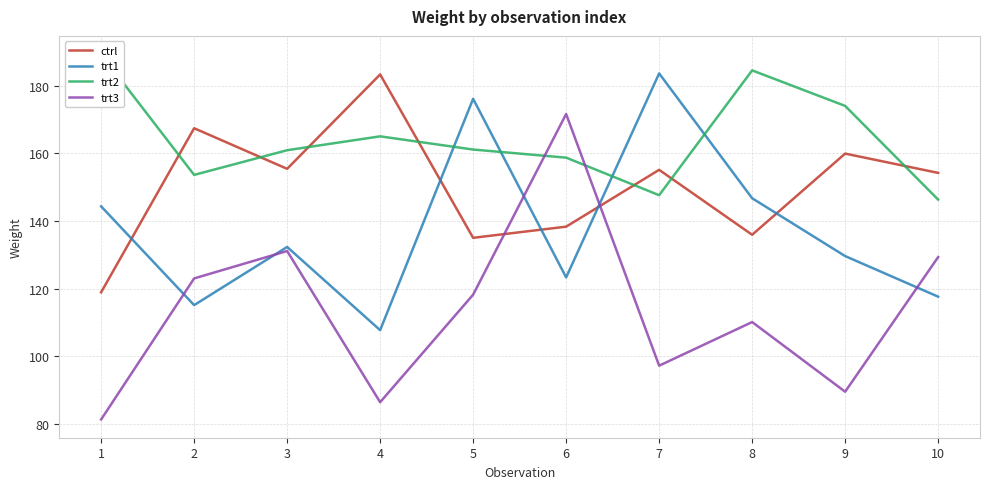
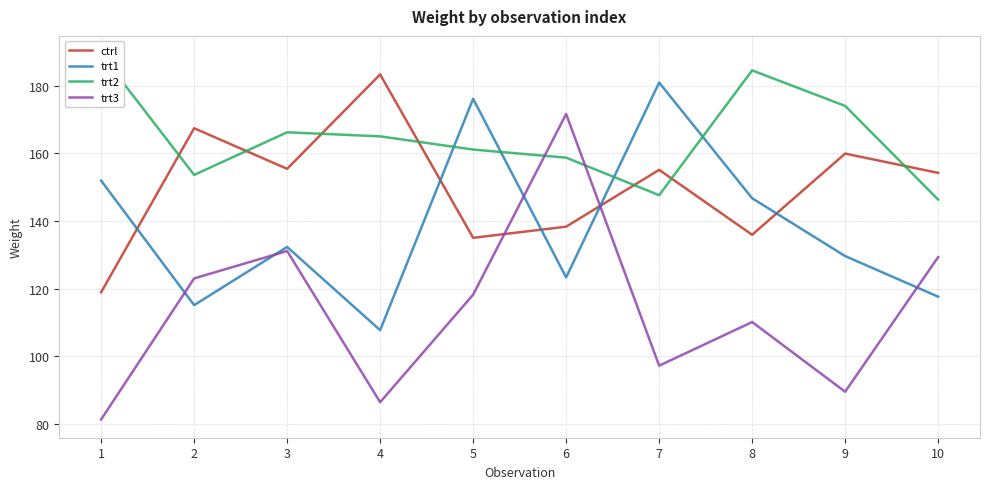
trt1, 1: 144 -> 152
trt2, 3: 161 -> 166
trt1, 7: 184 -> 181
